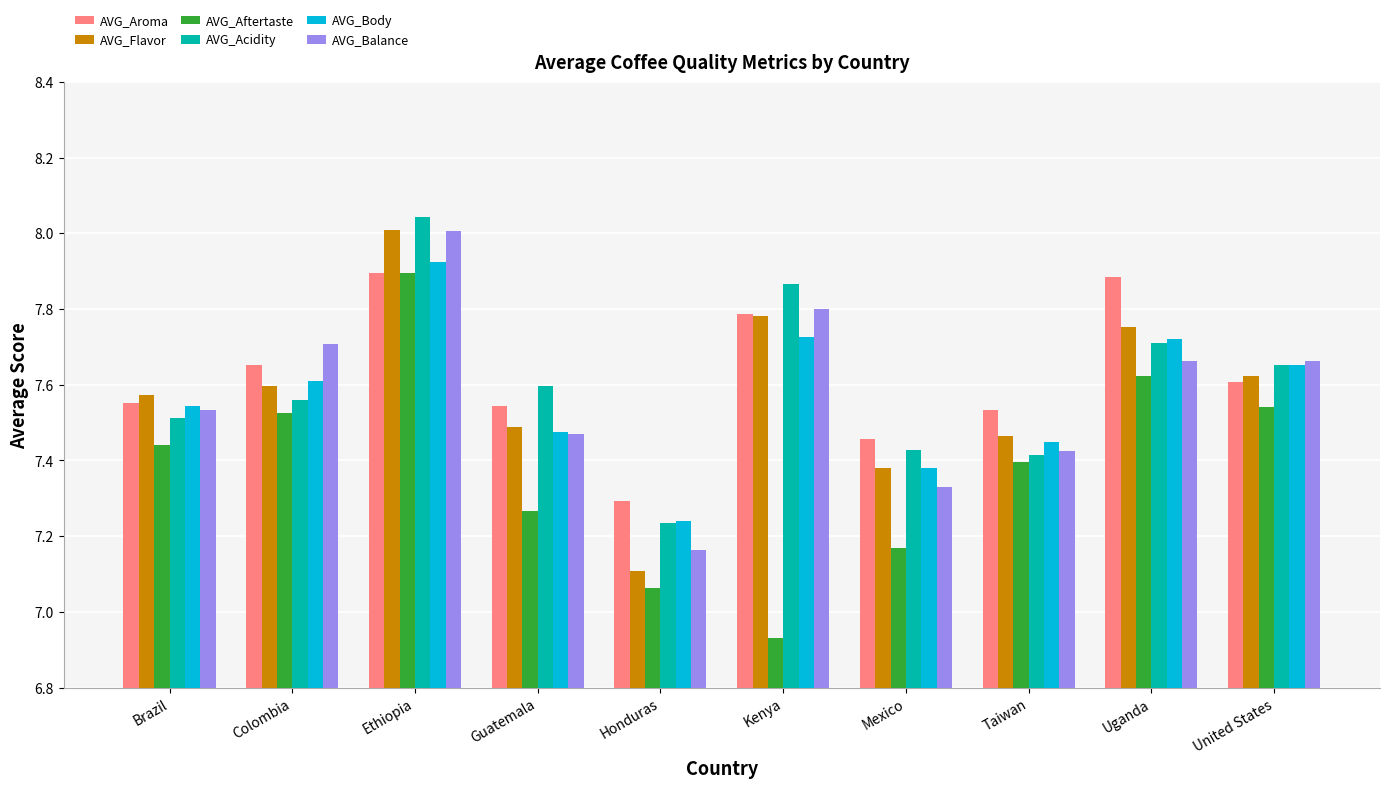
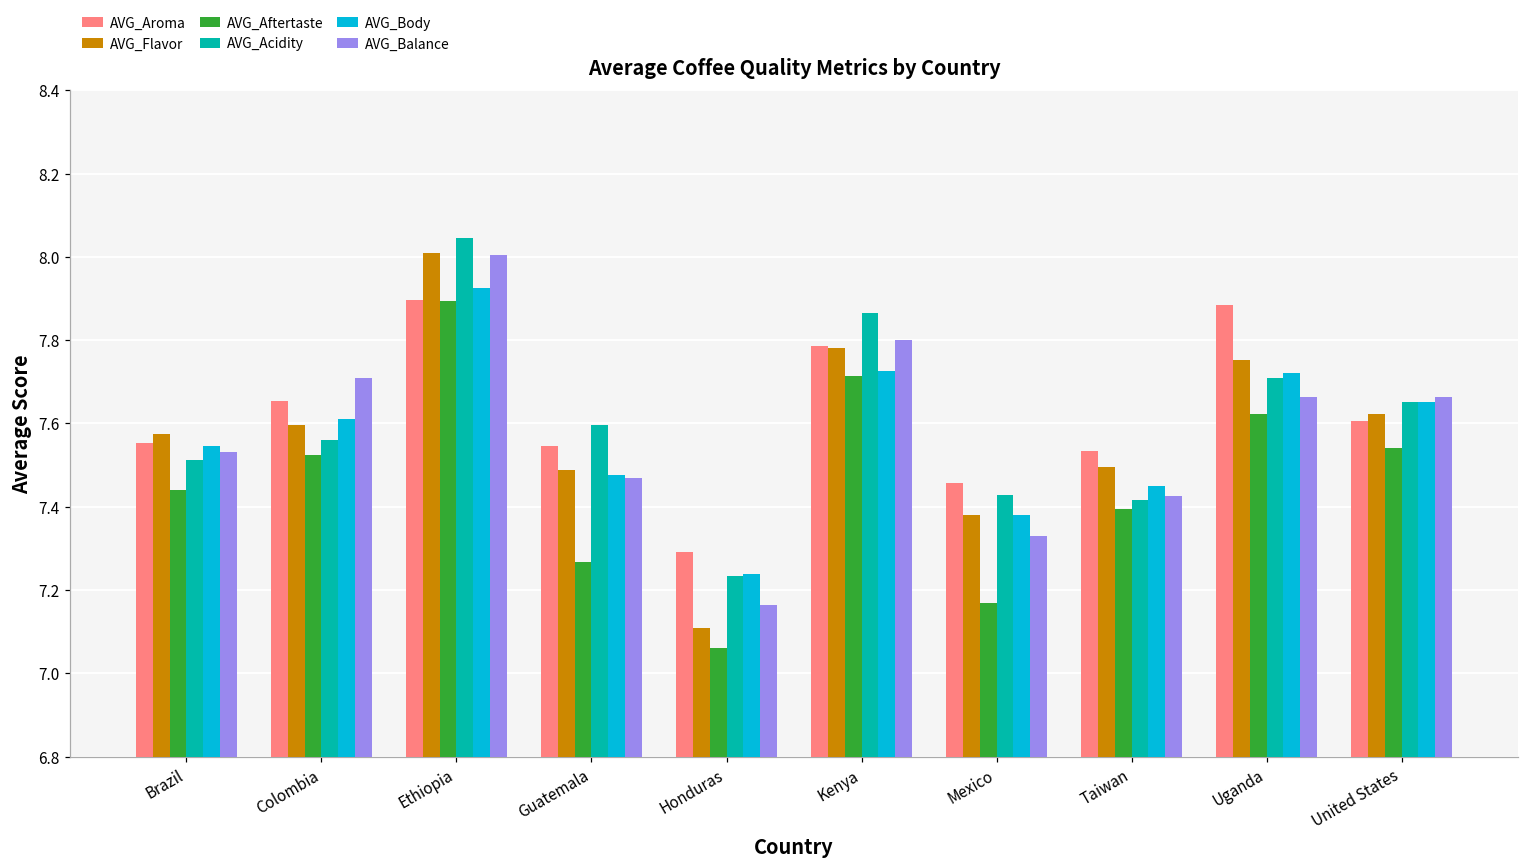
AVG_Aftertaste, Kenya: 6.93 -> 7.71
AVG_Flavor, Taiwan: 7.46 -> 7.50
